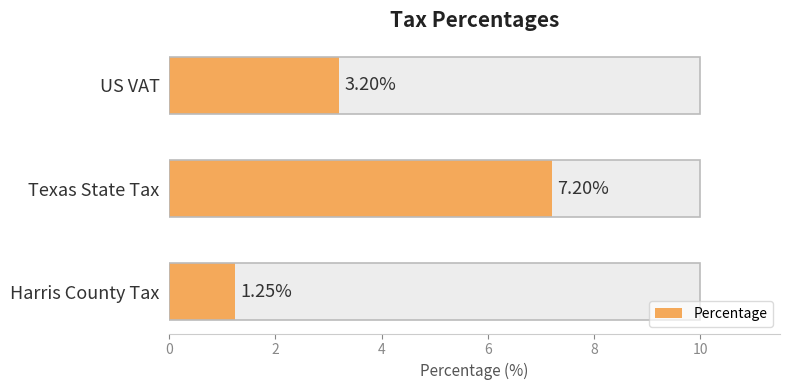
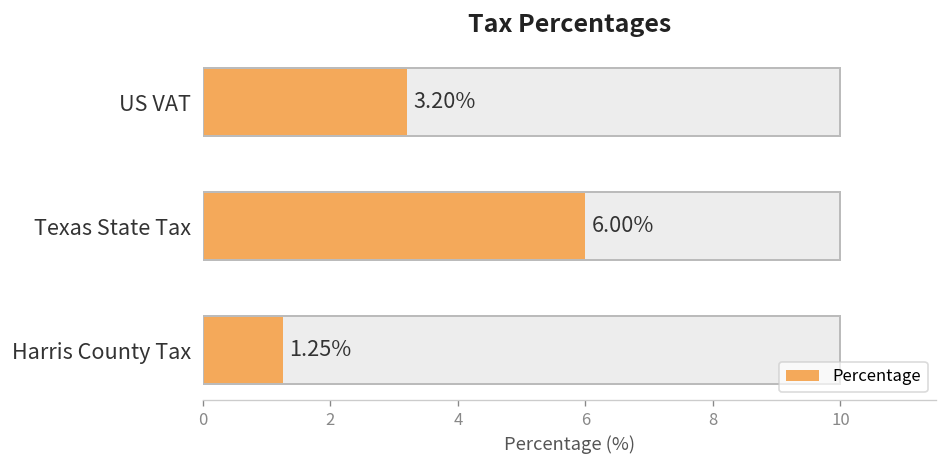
Percentage, Texas State Tax: 7.20% -> 6.00%
